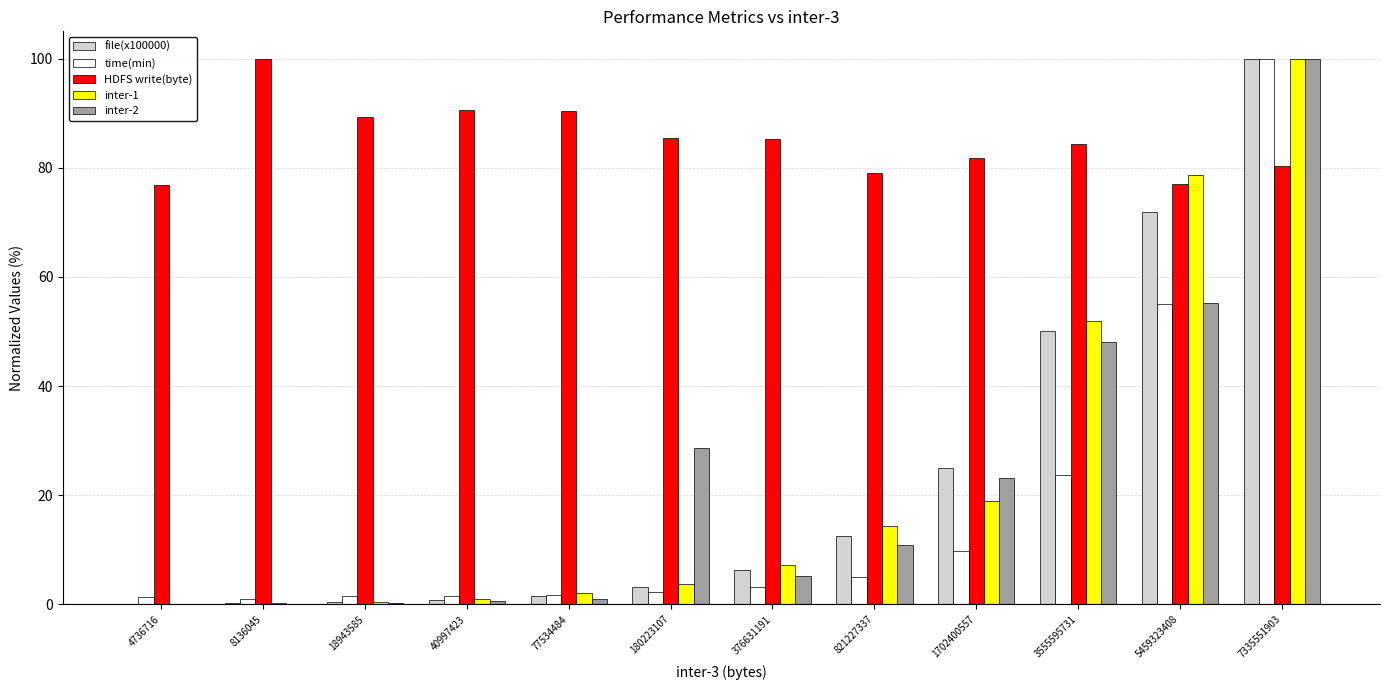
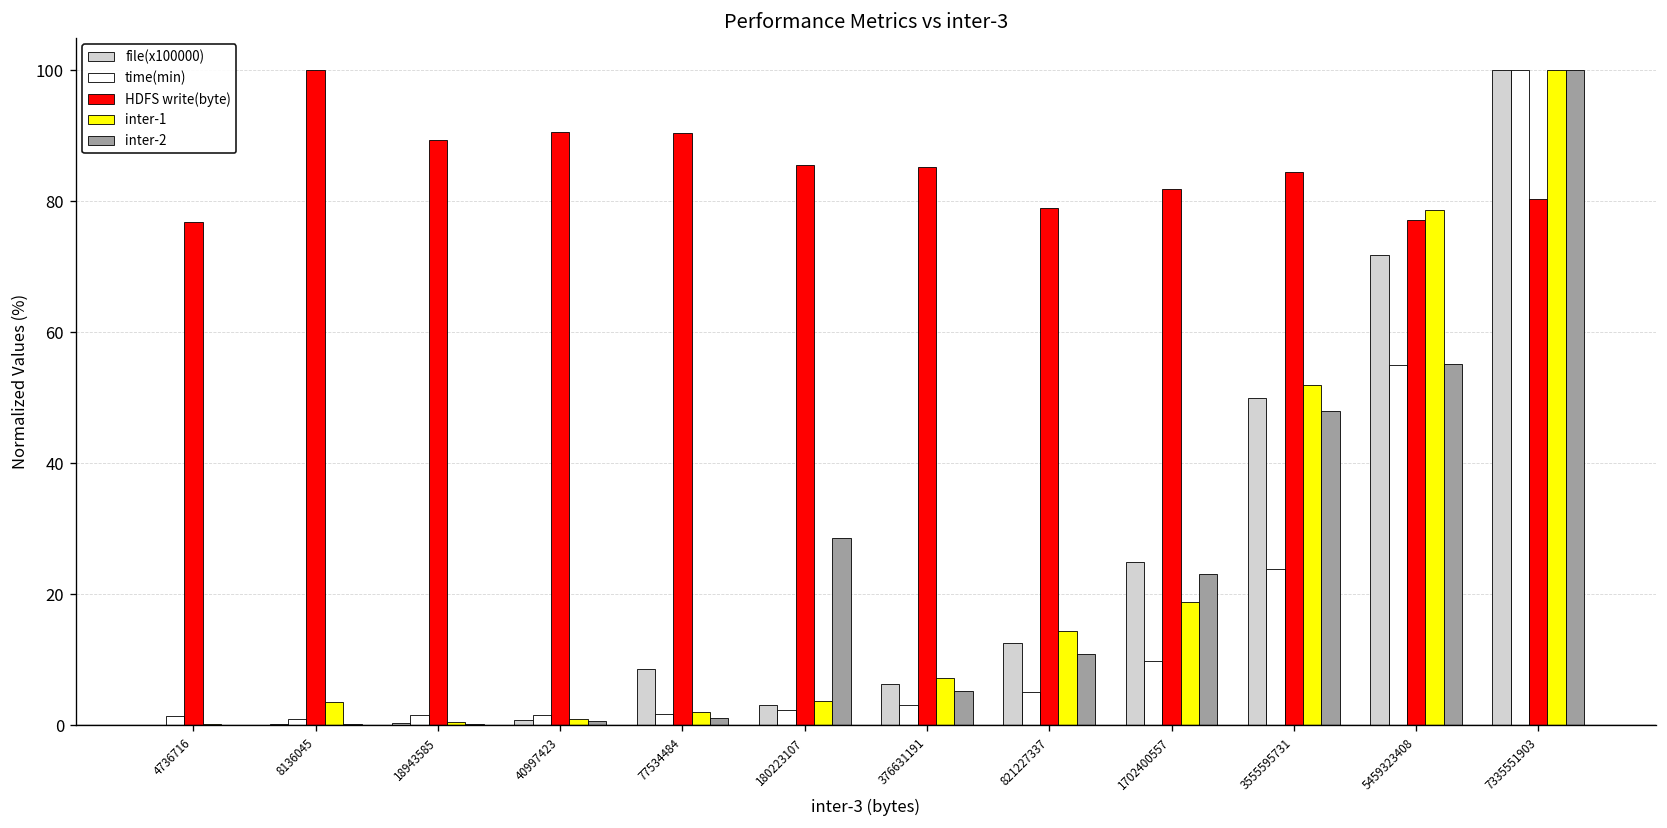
inter-1, 8136045: 0 -> 4
file(x100000), 77534484: 2 -> 9
